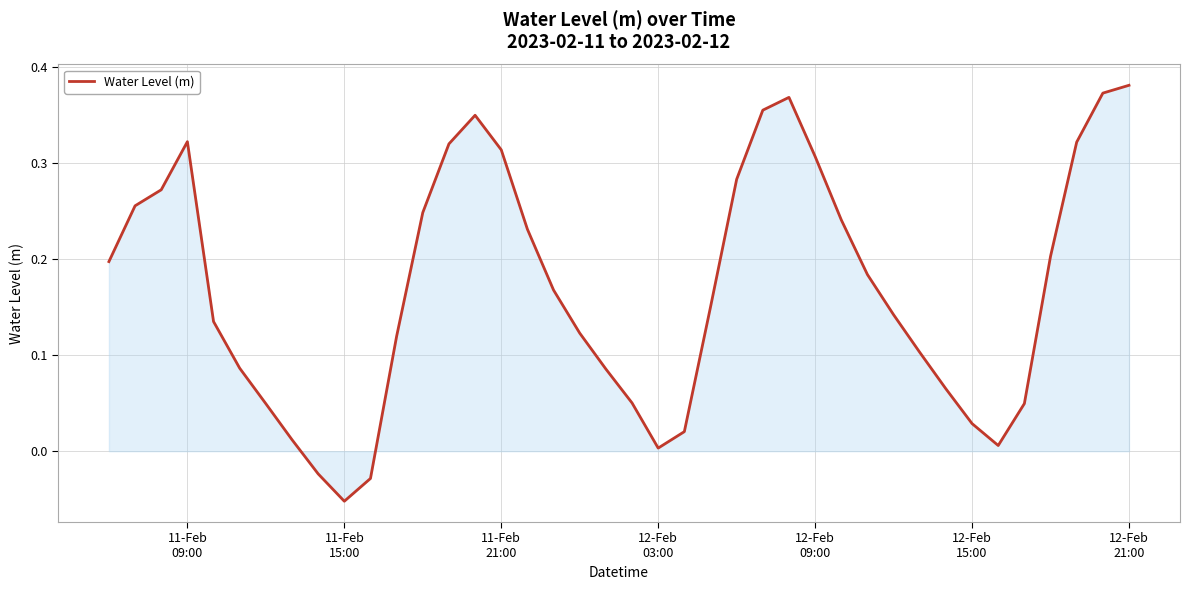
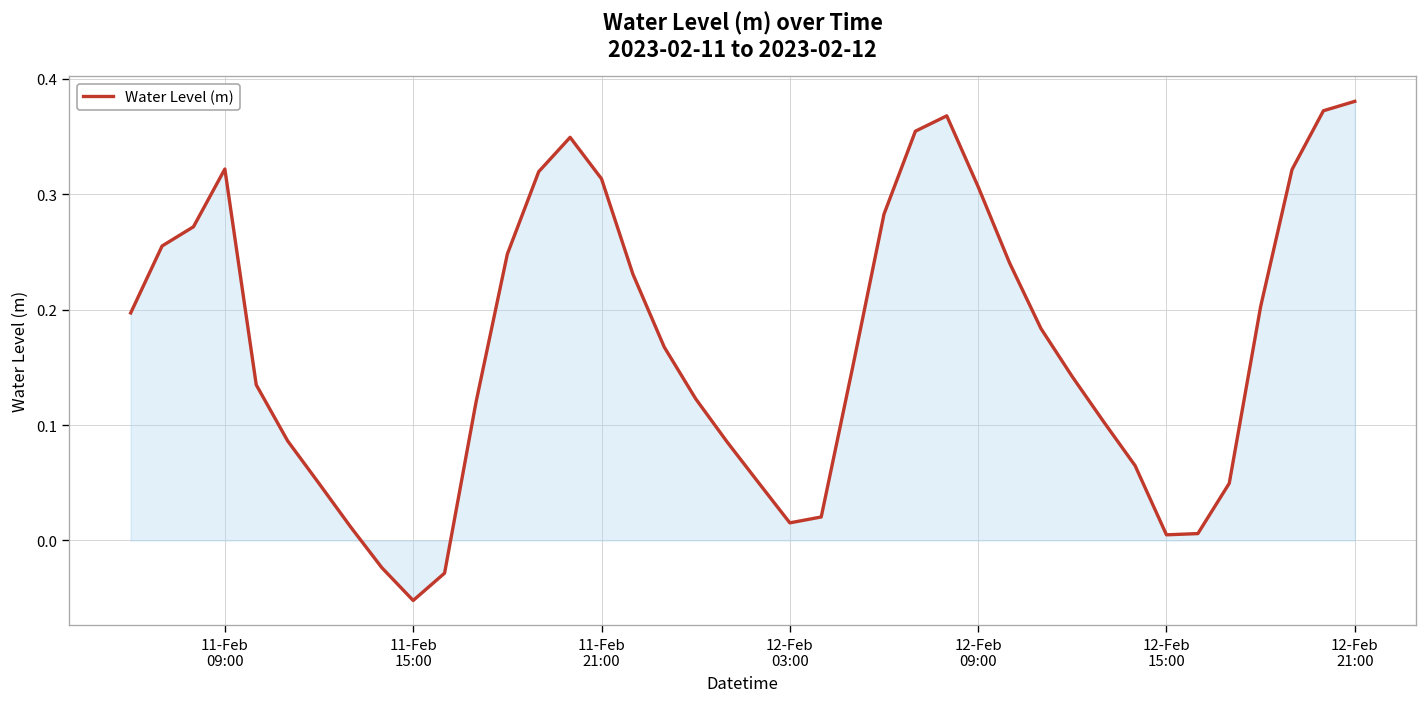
Water Level (m), 12-Feb 03:00: 0.00 -> 0.02
Water Level (m), 12-Feb 15:00: 0.03 -> 0.00
